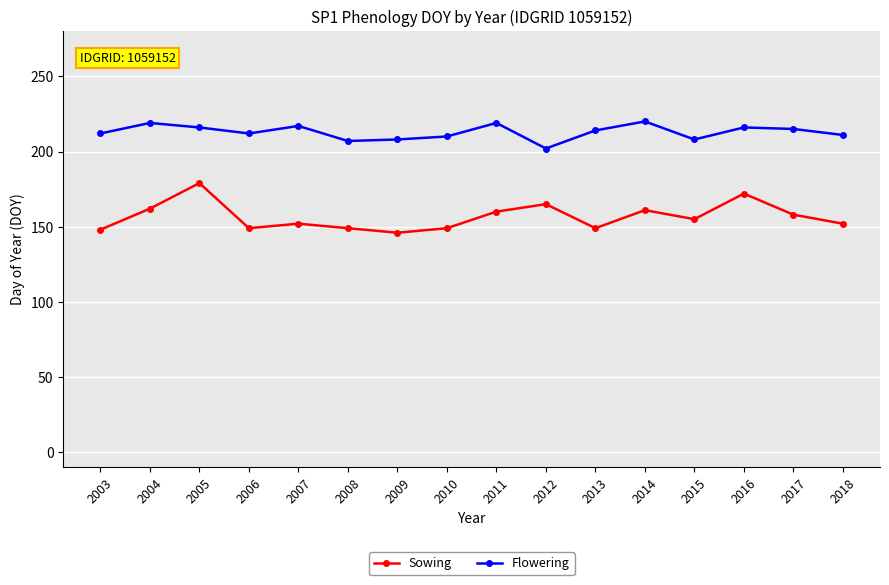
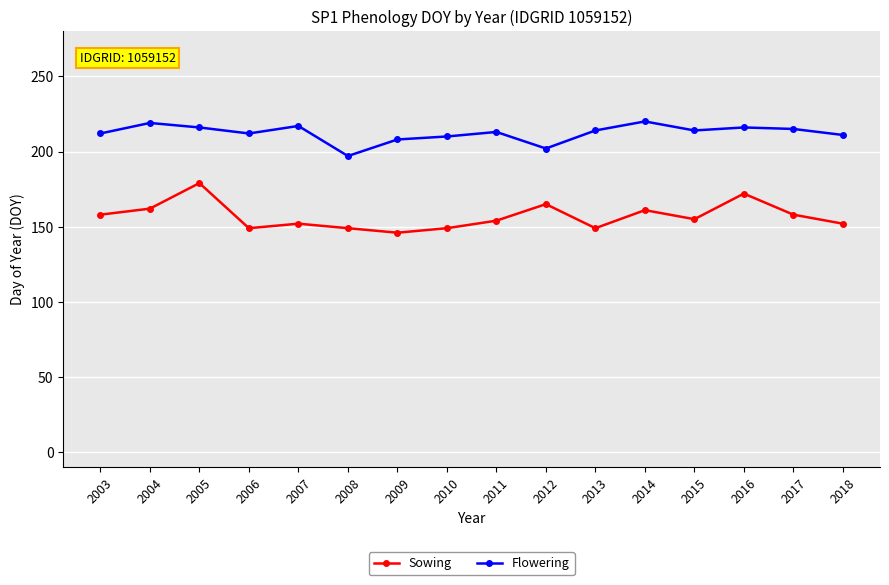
Sowing, 2003: 148 -> 158
Flowering, 2008: 207 -> 197
Sowing, 2011: 160 -> 154
Flowering, 2011: 219 -> 213
Flowering, 2015: 208 -> 214
